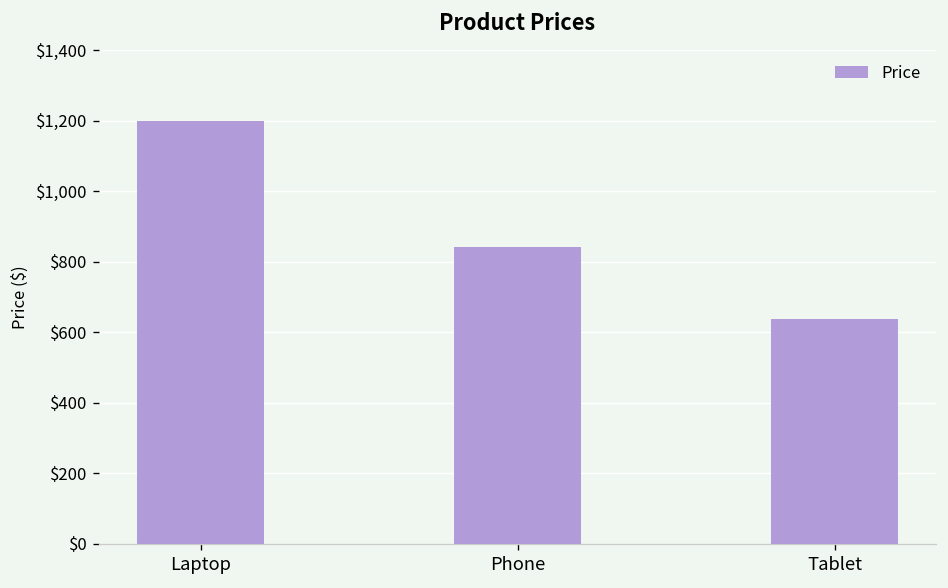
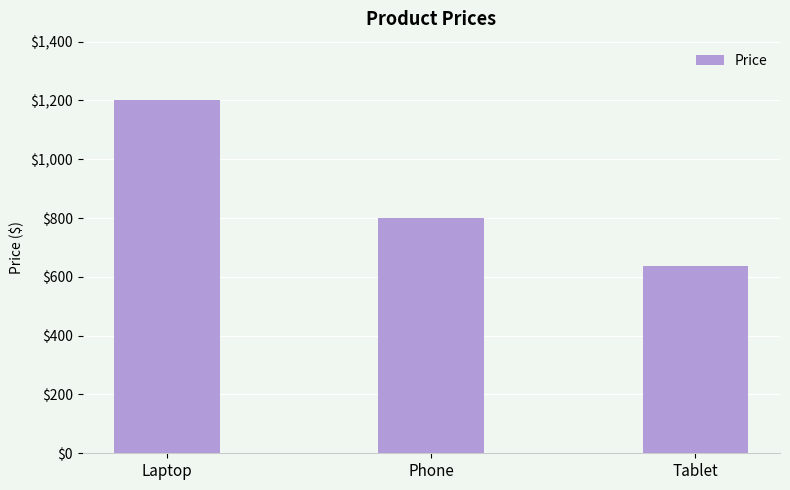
Phone: $840 -> $800
